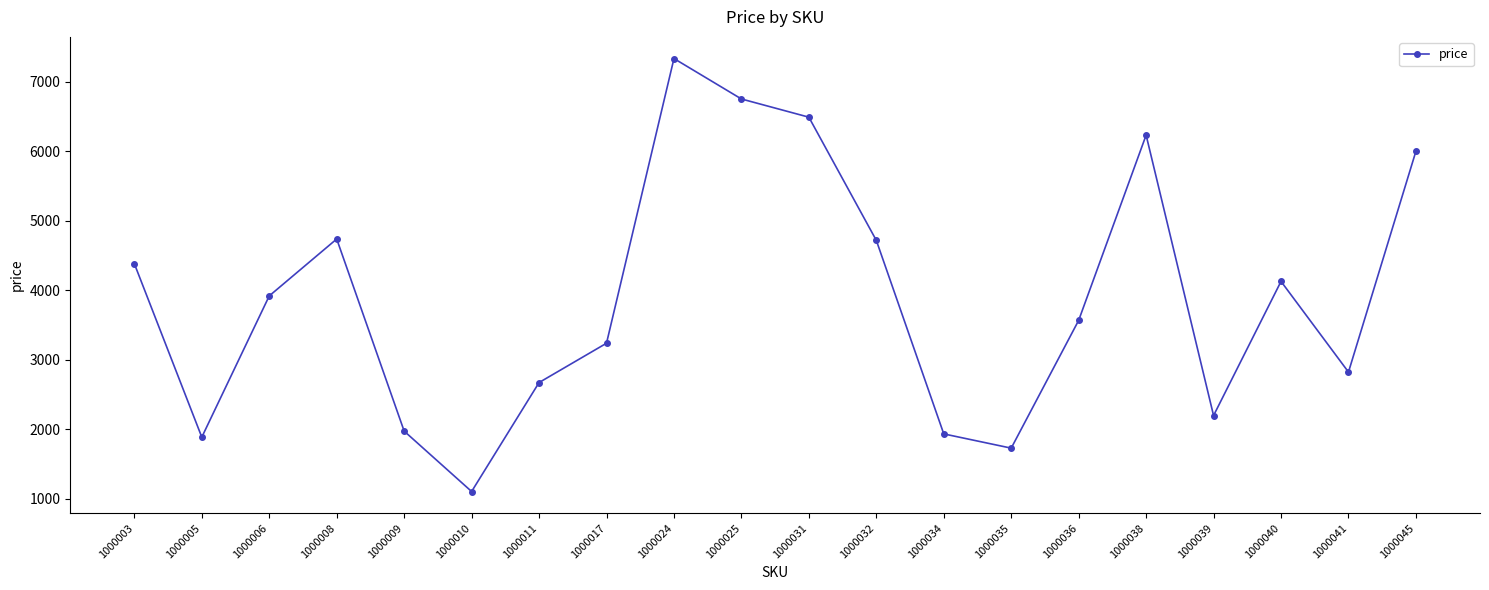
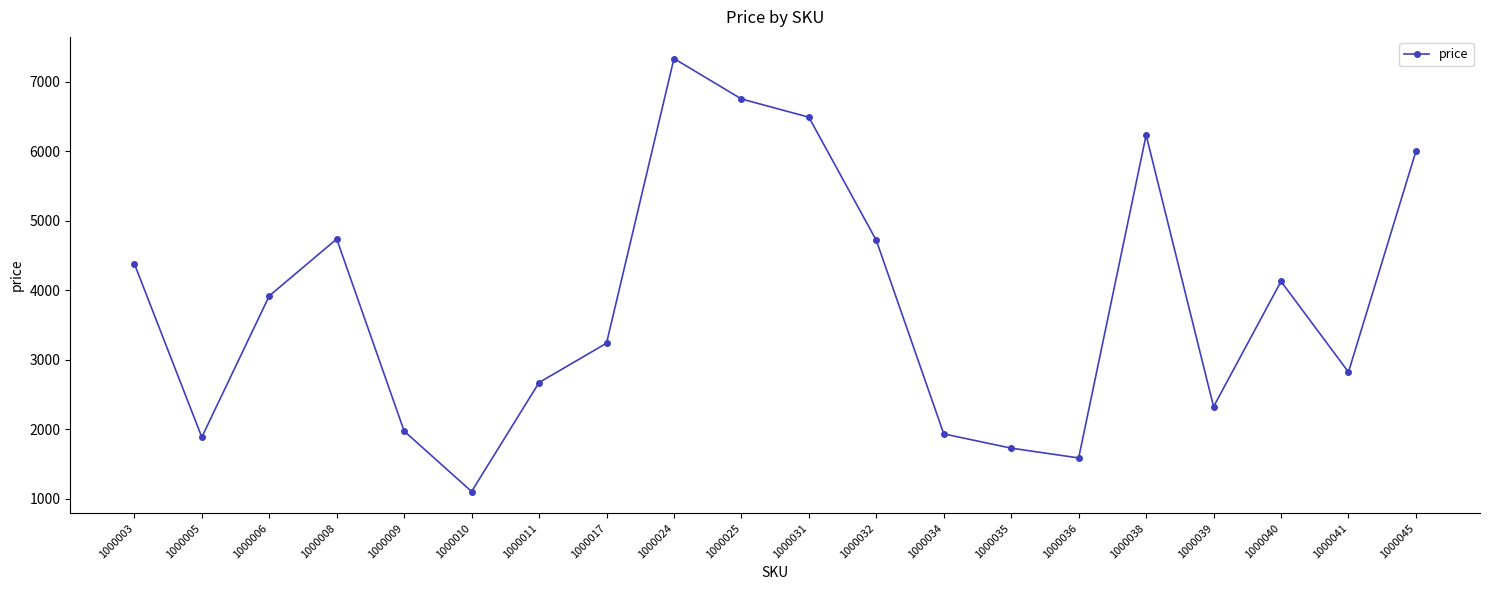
1000036: 3600 -> 1600
1000039: 2200 -> 2300
